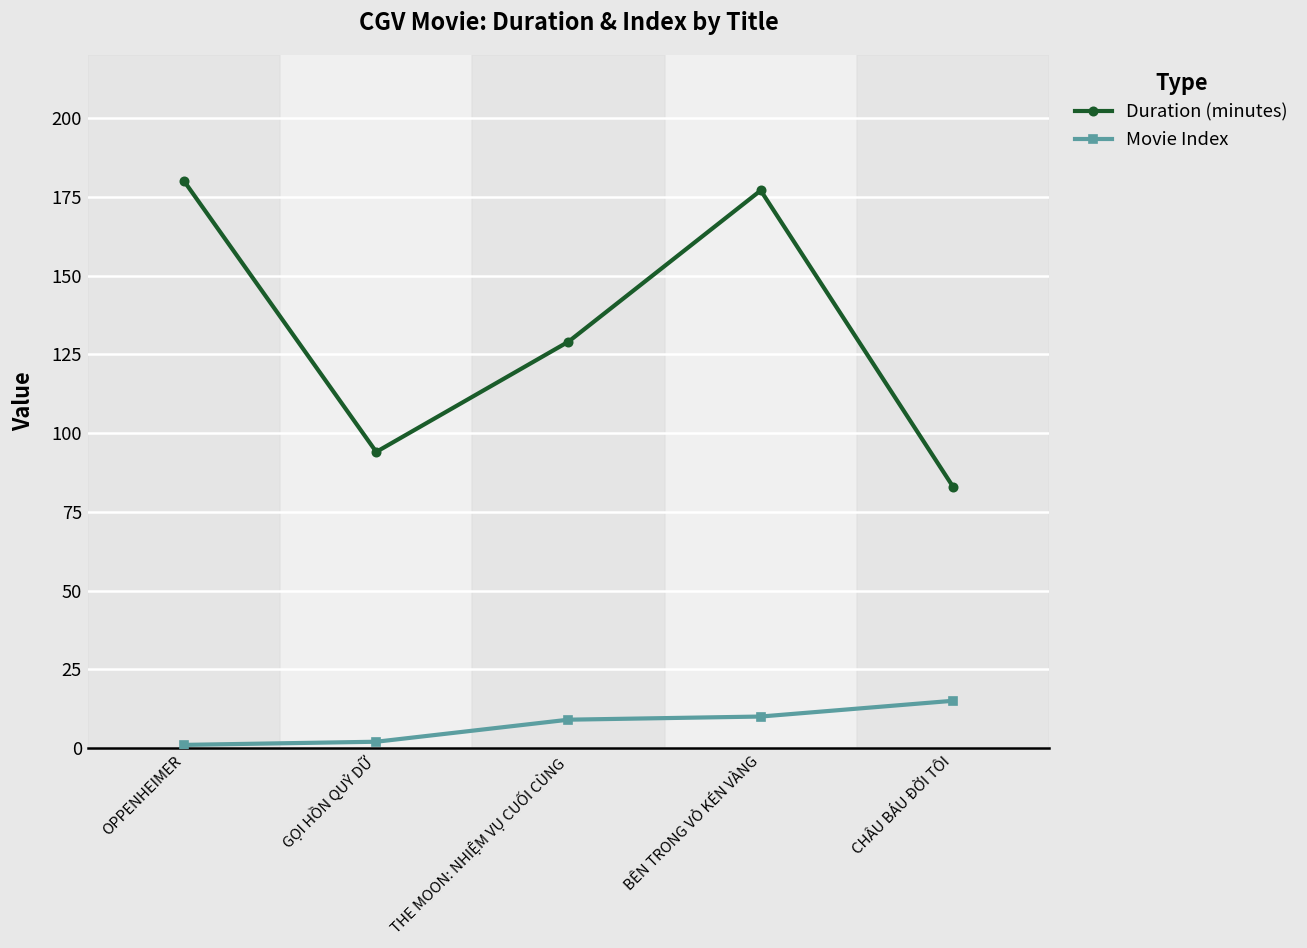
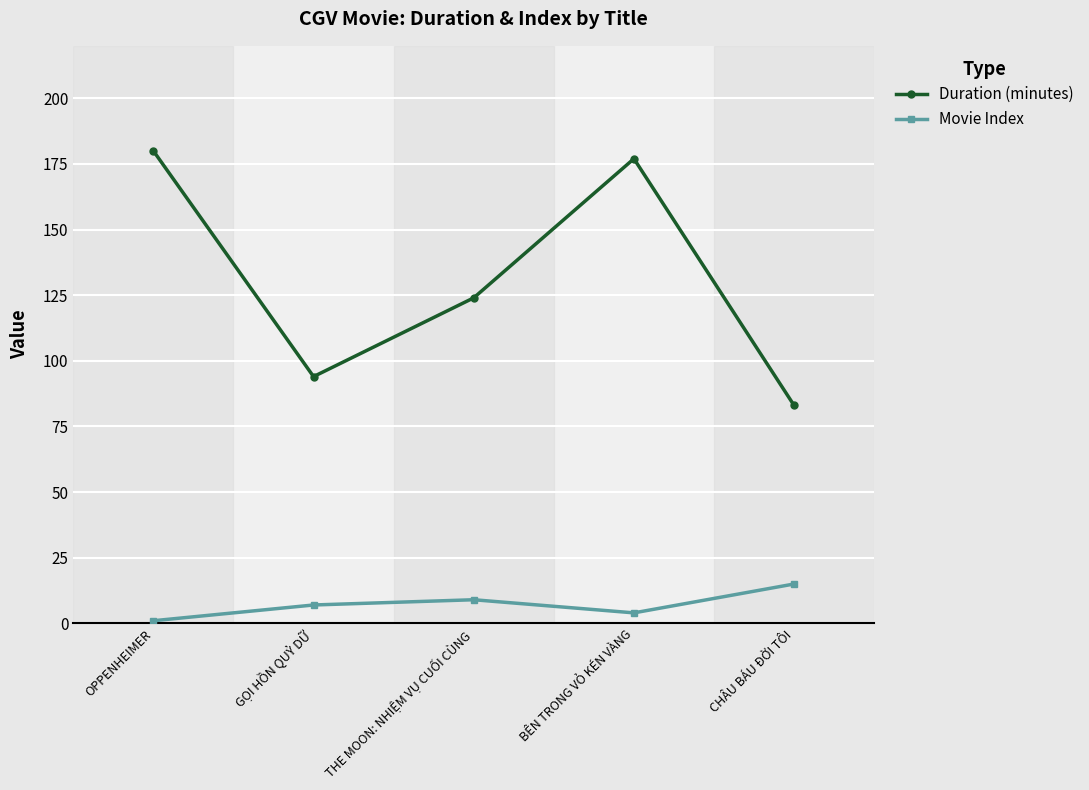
Movie Index, GỌI HỒN QUỶ DỮ: 2 -> 7
Duration (minutes), THE MOON: NHIỆM VỤ CUỐI CÙNG: 129 -> 124
Movie Index, BÊN TRONG VỎ KÉN VÀNG: 10 -> 4
